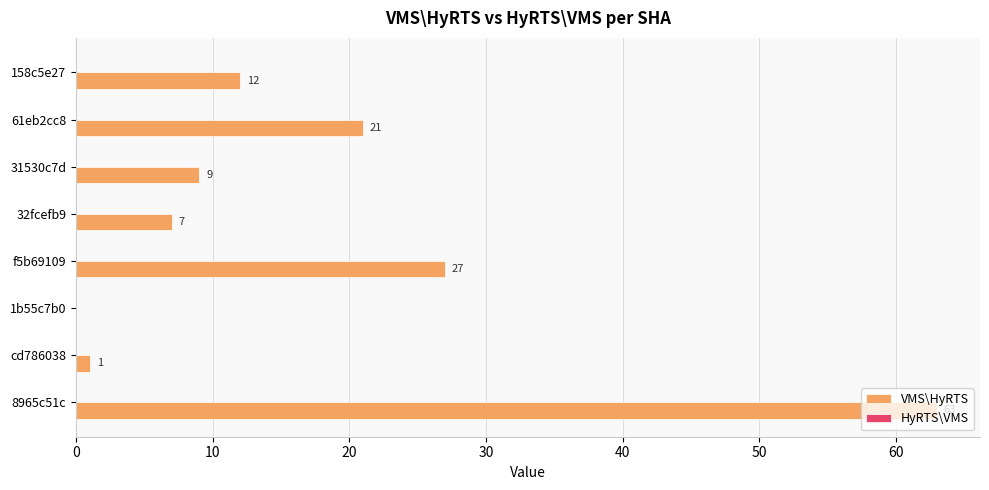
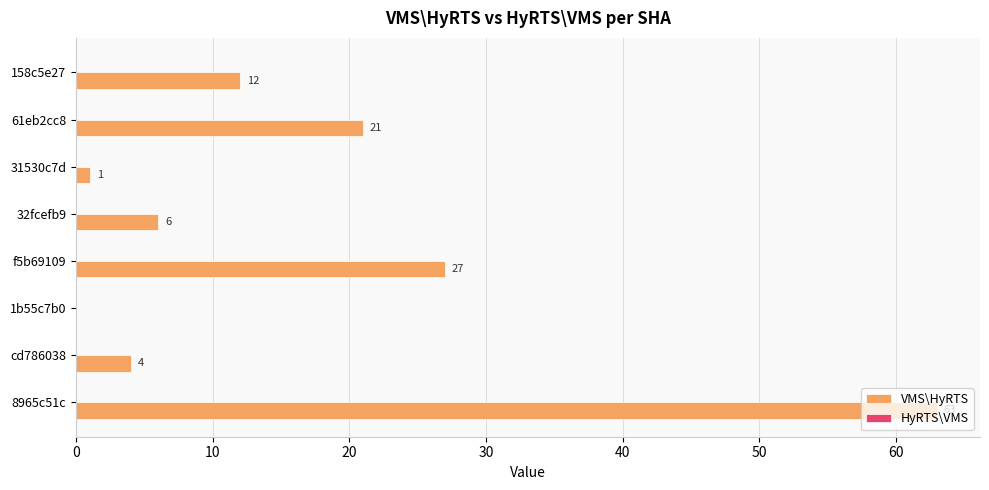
VMS\HyRTS, 31530c7d: 9 -> 1
VMS\HyRTS, 32fcefb9: 7 -> 6
VMS\HyRTS, cd786038: 1 -> 4
